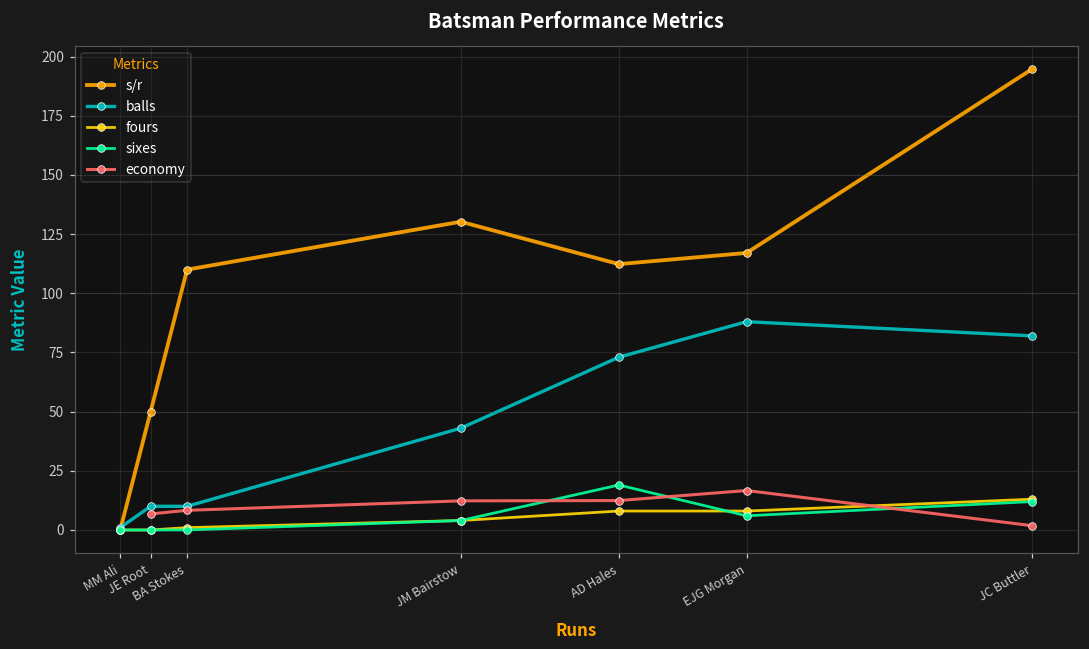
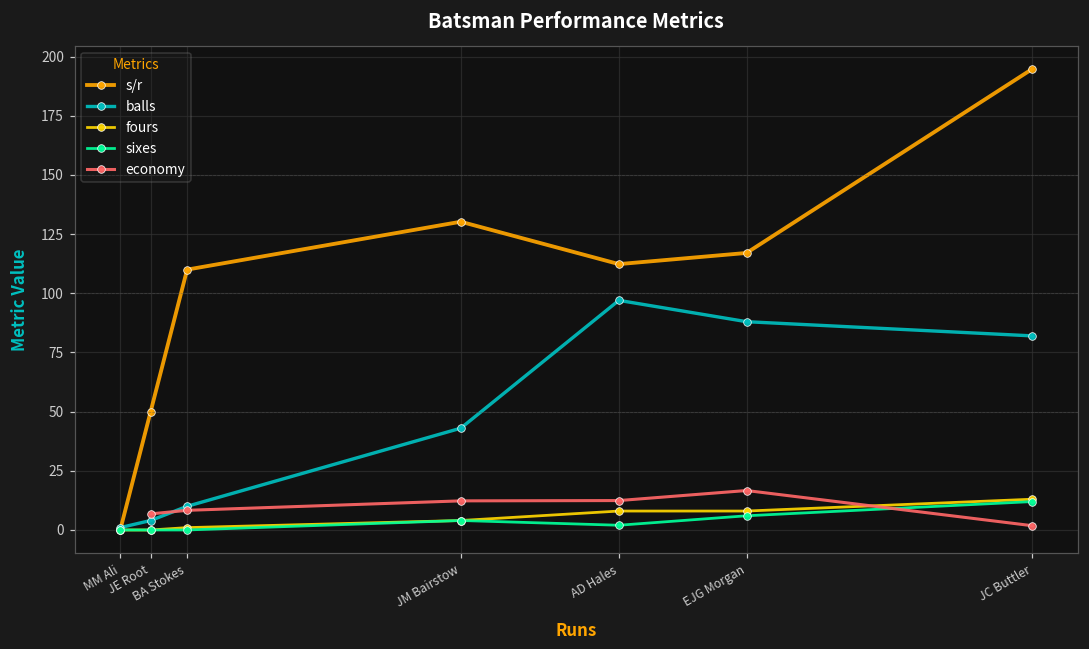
balls, JE Root: 10 -> 4
balls, AD Hales: 73 -> 97
sixes, AD Hales: 19 -> 2
